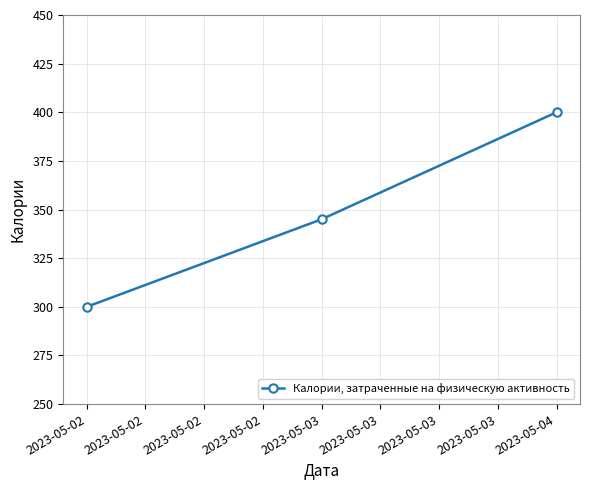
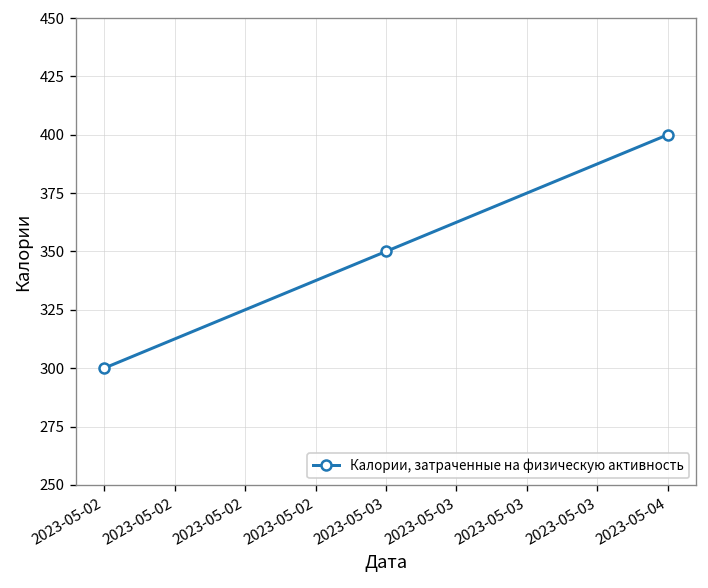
2023-05-03: 345 -> 350
